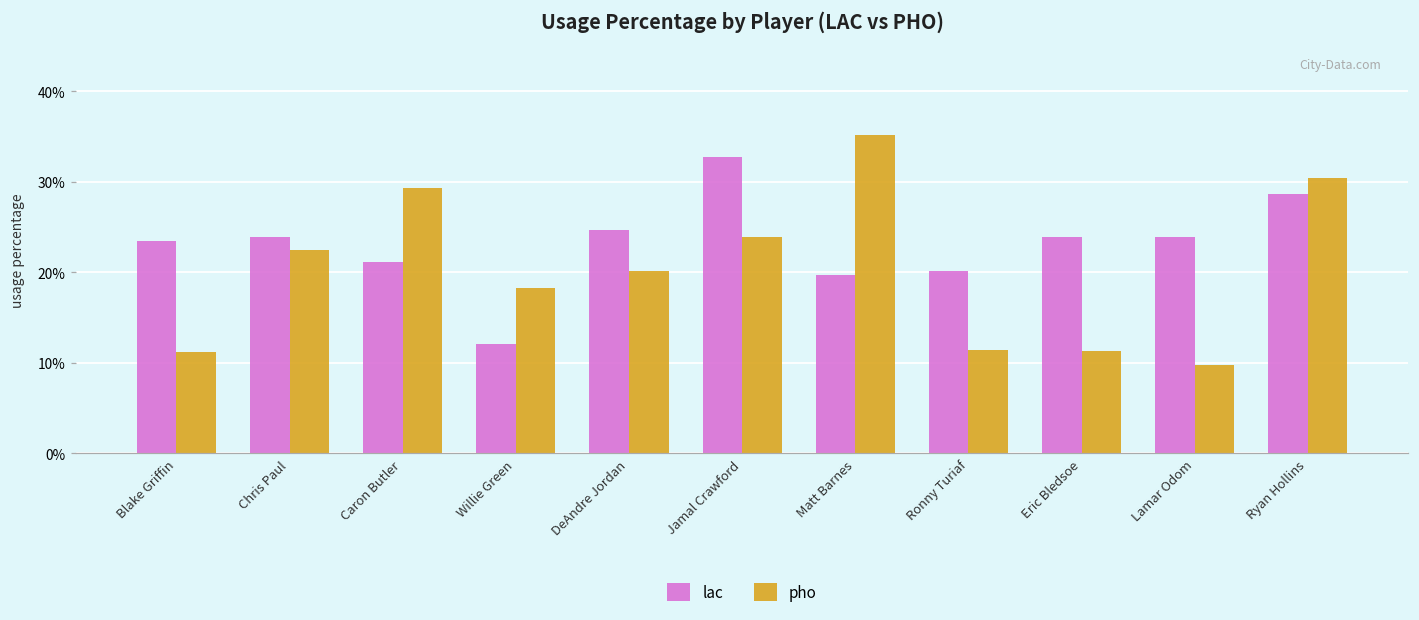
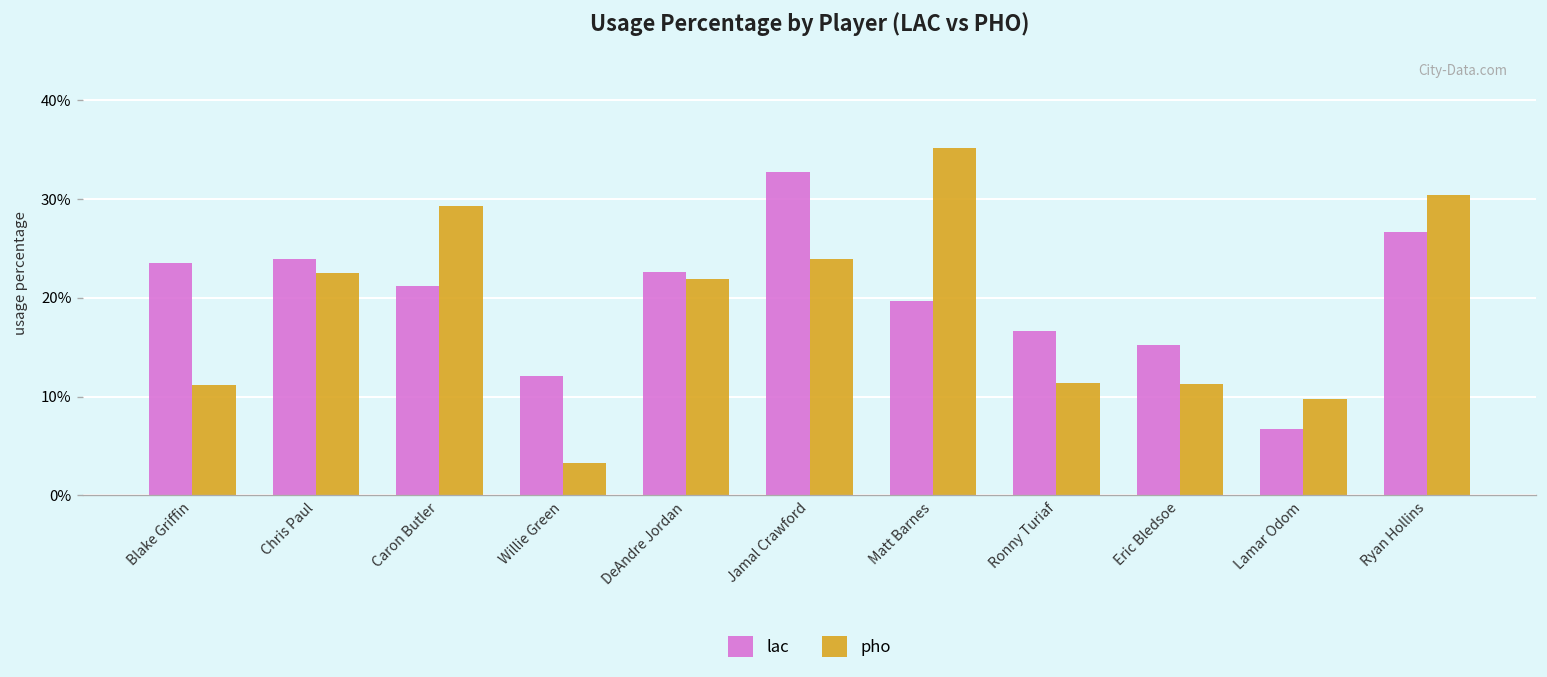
pho, Willie Green: 18% -> 3%
lac, DeAndre Jordan: 25% -> 23%
pho, DeAndre Jordan: 20% -> 22%
lac, Ronny Turiaf: 20% -> 17%
lac, Eric Bledsoe: 24% -> 15%
lac, Lamar Odom: 24% -> 7%
lac, Ryan Hollins: 29% -> 27%
